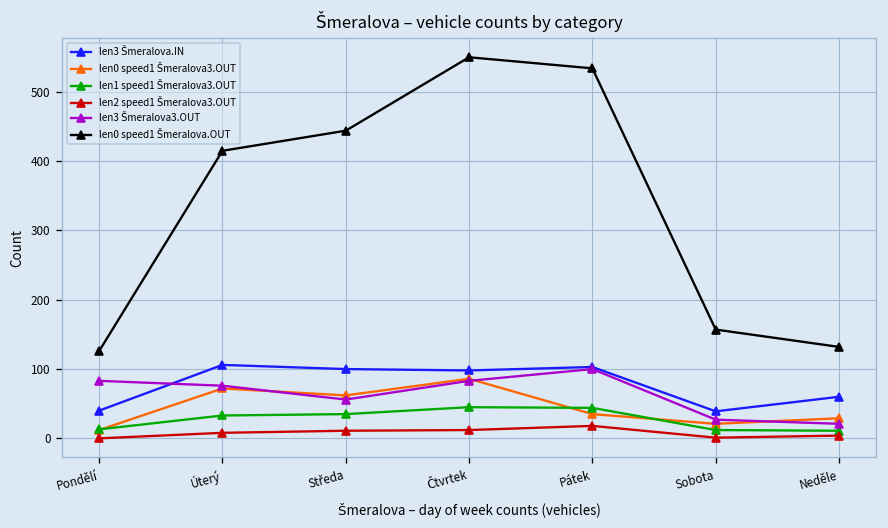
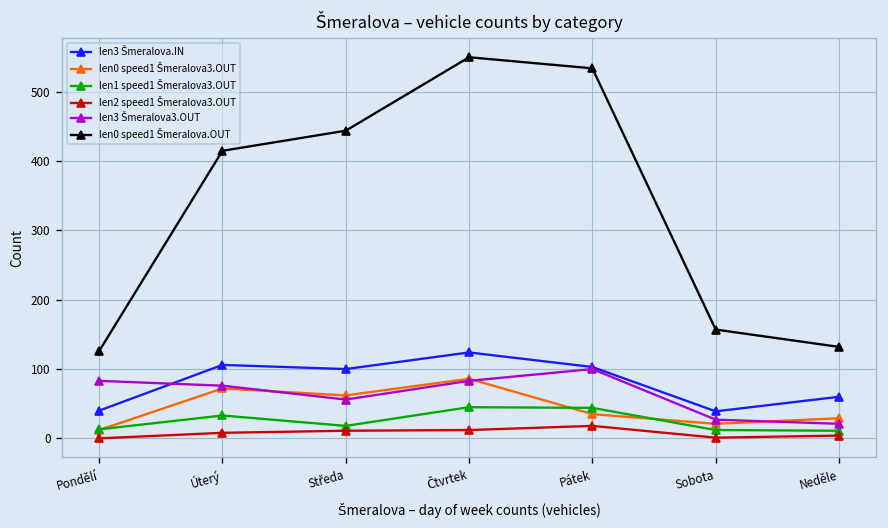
len1 speed1 Šmeralova3.OUT, Středa: 40 -> 20
len3 Šmeralova.IN, Čtvrtek: 100 -> 120
